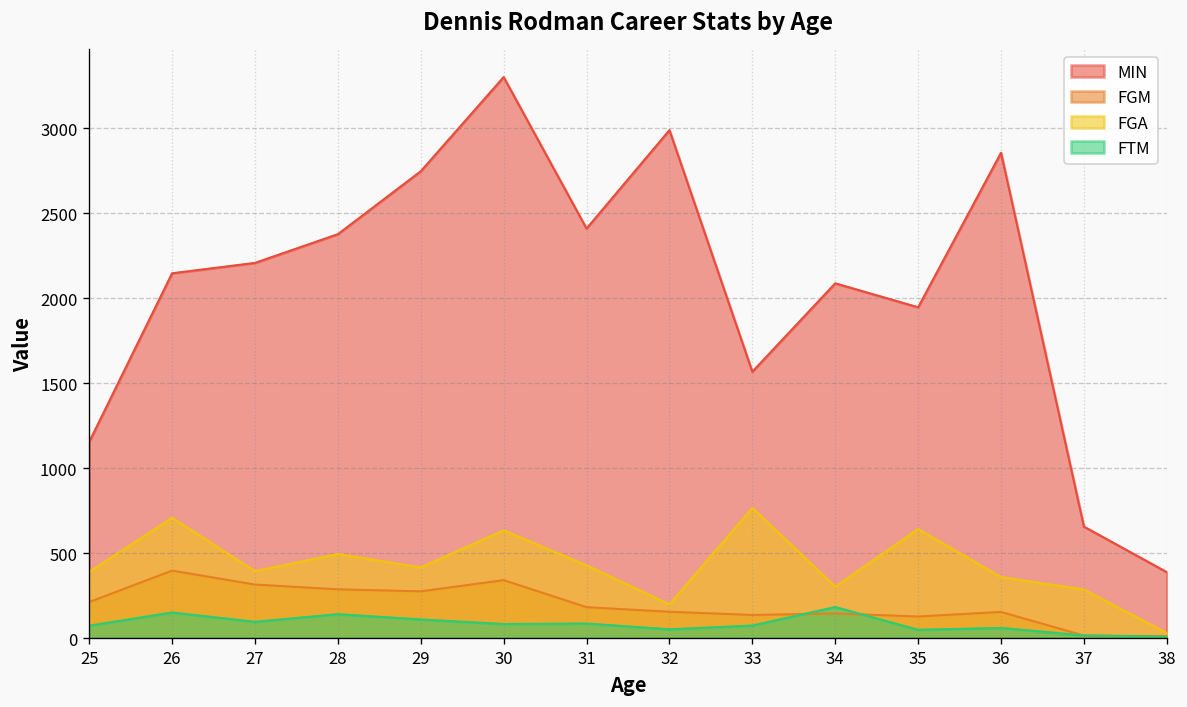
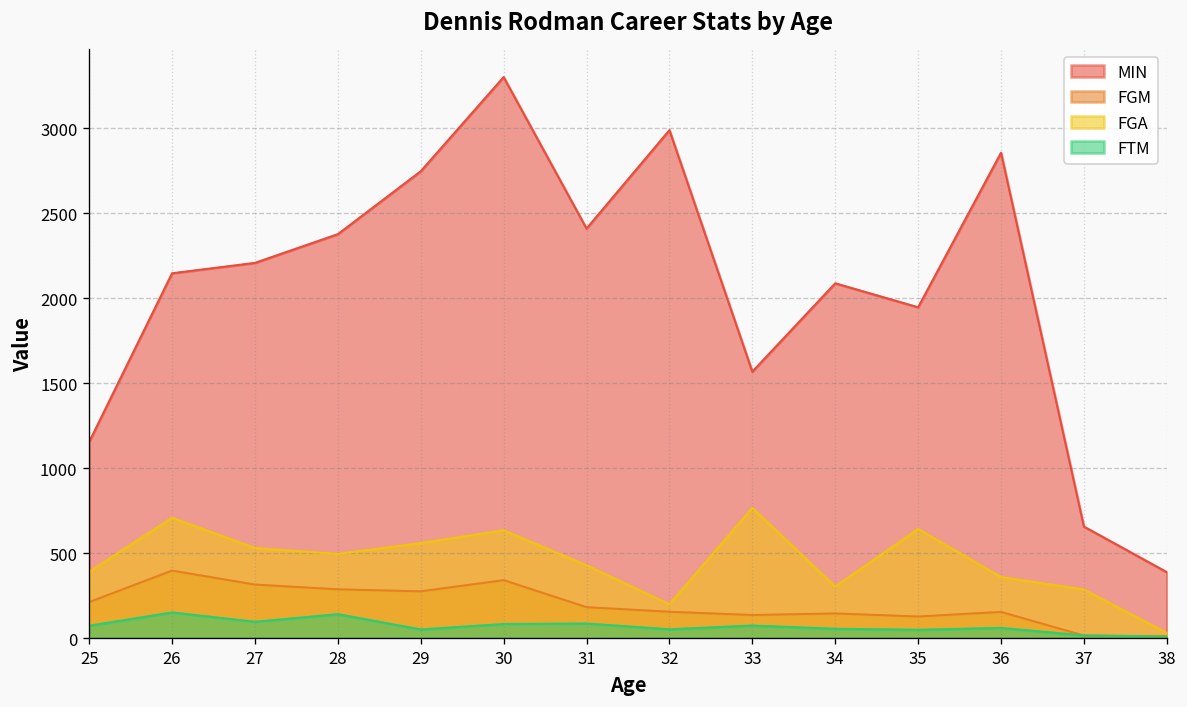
FGA, 27: 400 -> 530
FGA, 29: 420 -> 560
FTM, 29: 110 -> 50
FTM, 34: 180 -> 60
